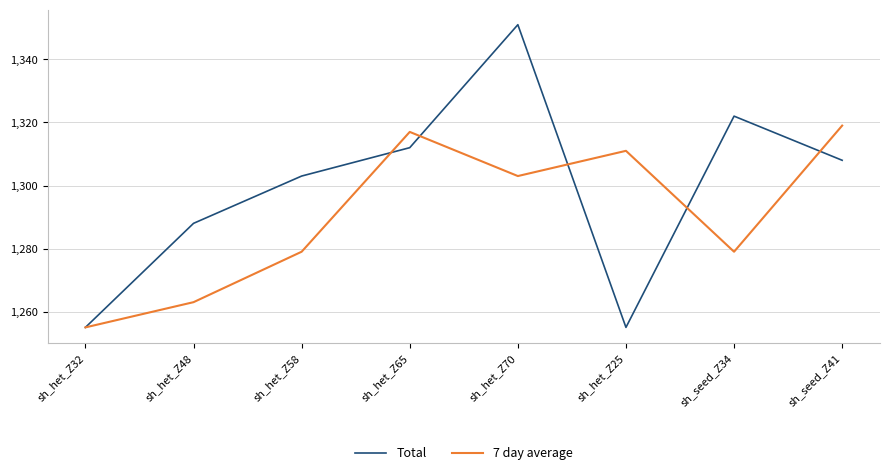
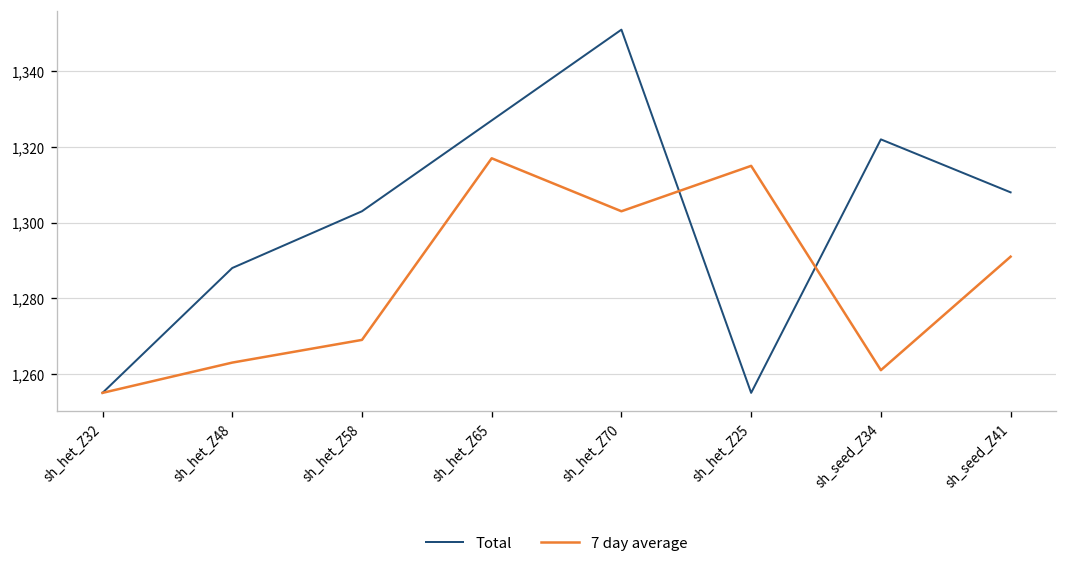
7 day average, sh_het_Z58: 1,279 -> 1,269
Total, sh_het_Z65: 1,312 -> 1,327
7 day average, sh_het_Z25: 1,311 -> 1,315
7 day average, sh_seed_Z34: 1,279 -> 1,261
7 day average, sh_seed_Z41: 1,319 -> 1,291
